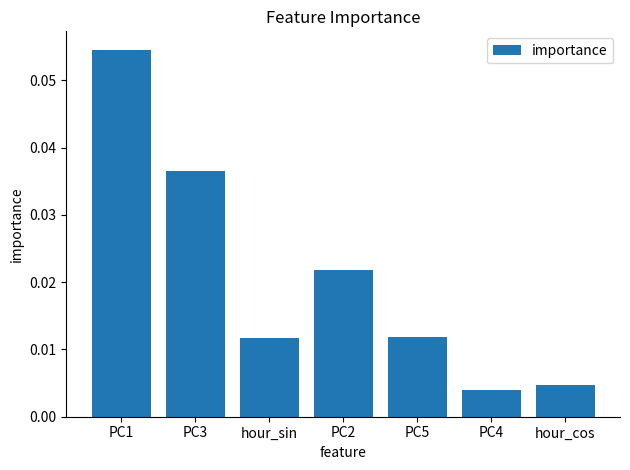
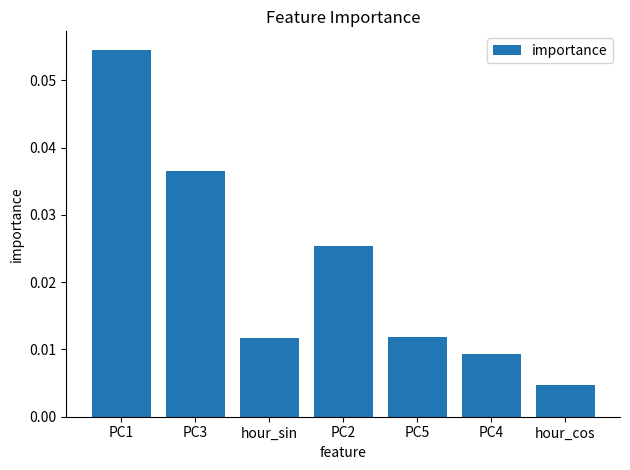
PC2: 0.022 -> 0.025
PC4: 0.004 -> 0.009
